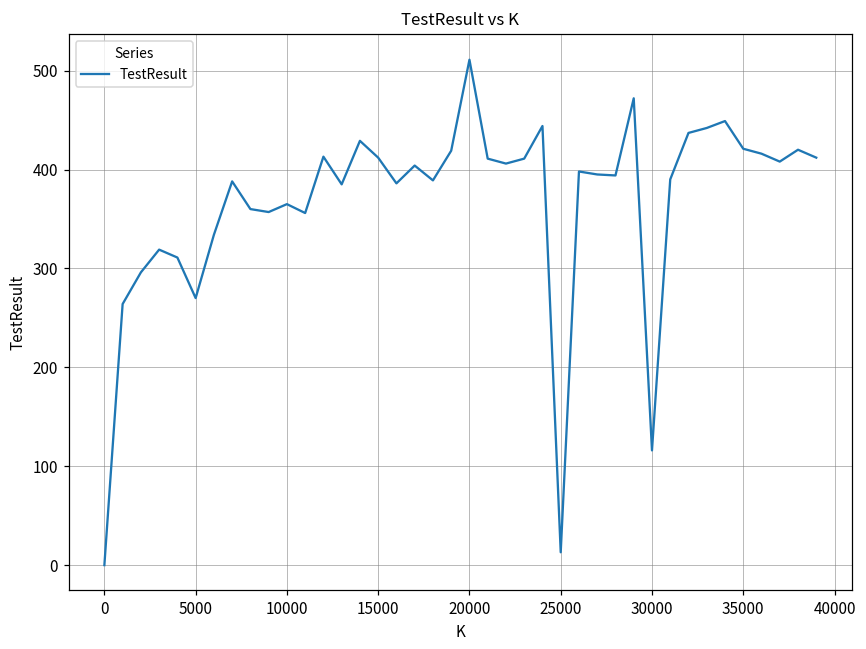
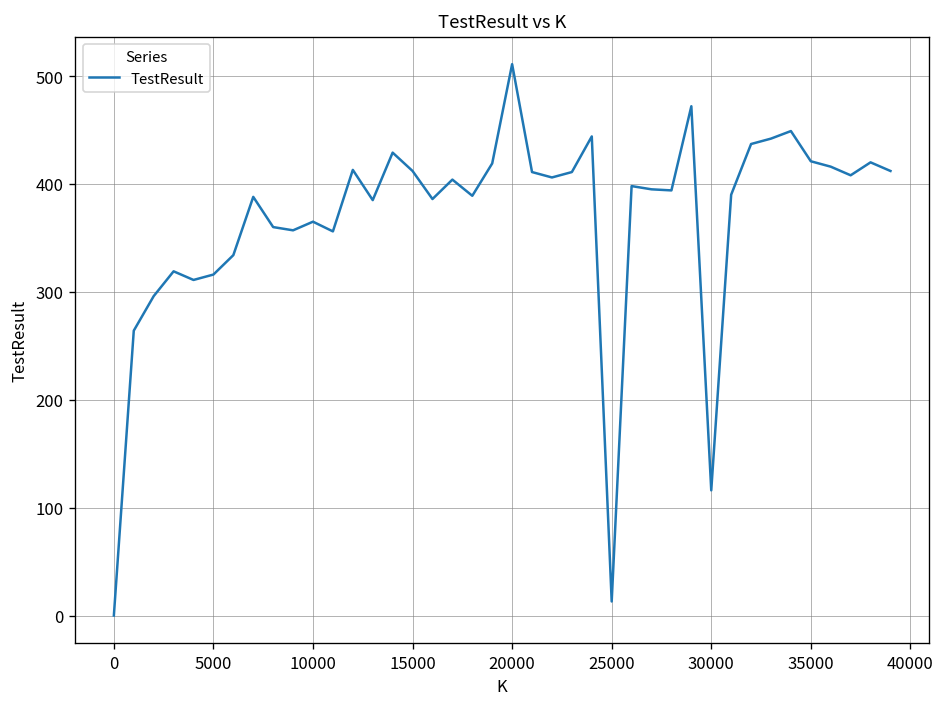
5000: 270 -> 320
